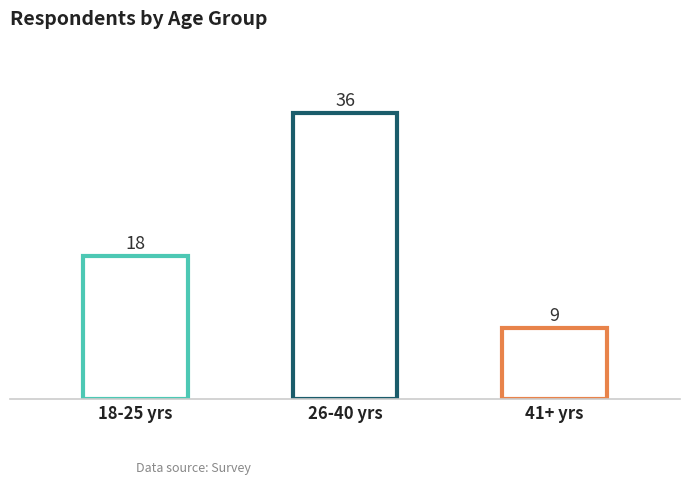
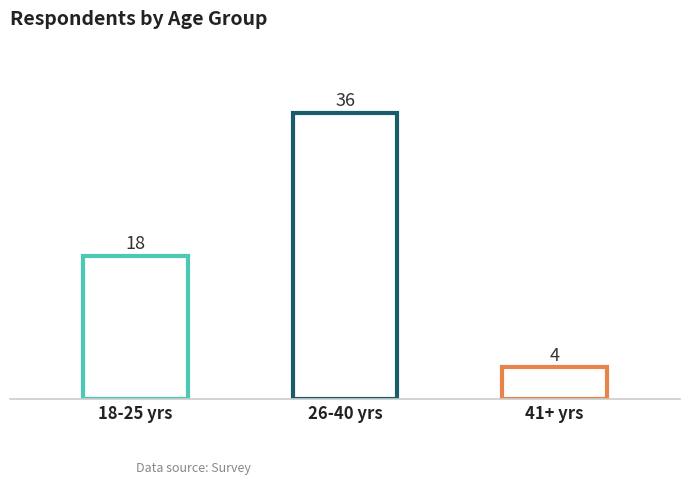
41+ yrs: 9 -> 4
